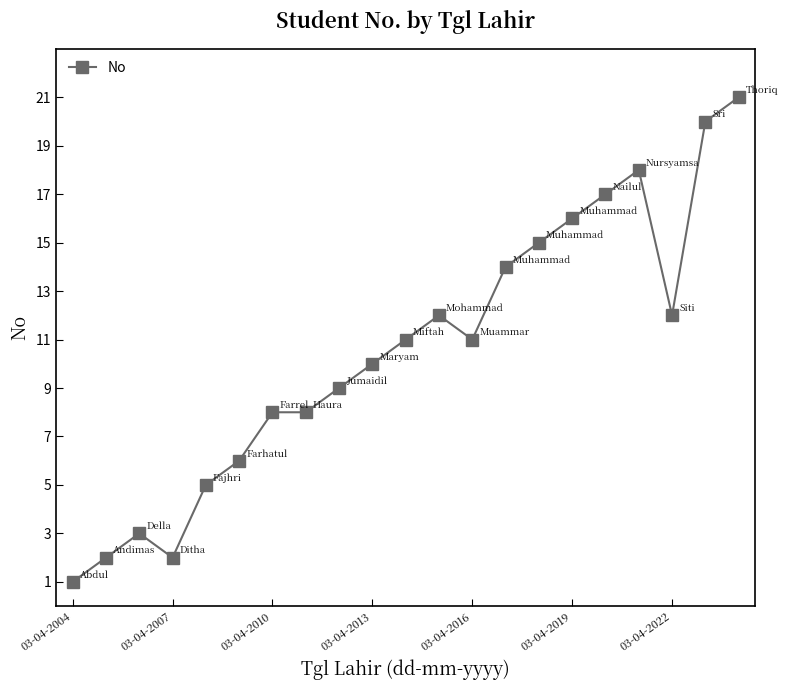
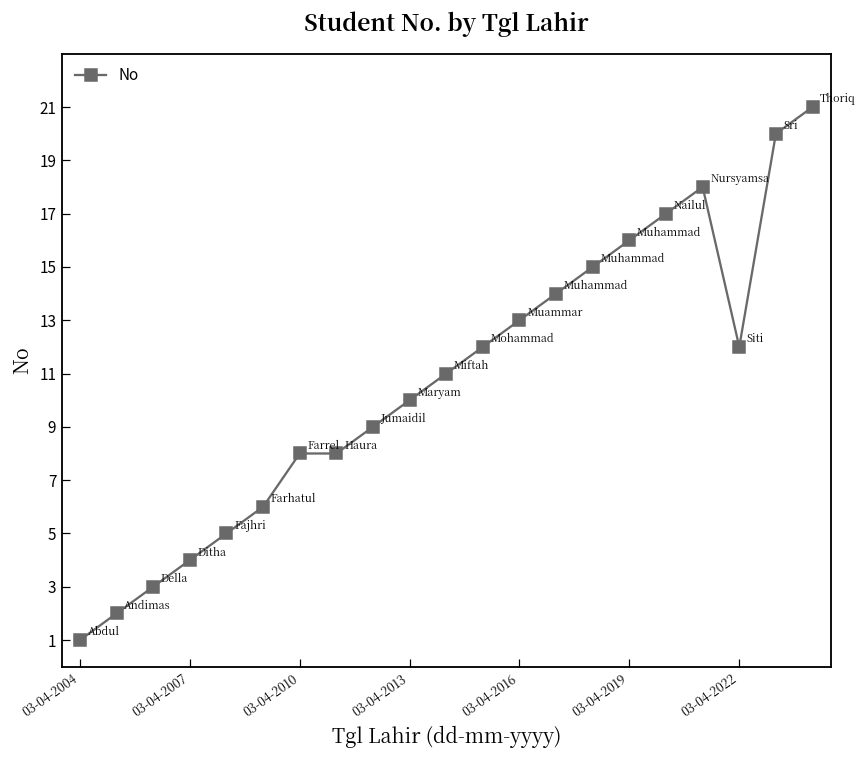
03-04-2007: 2 -> 4
03-04-2016: 11 -> 13
